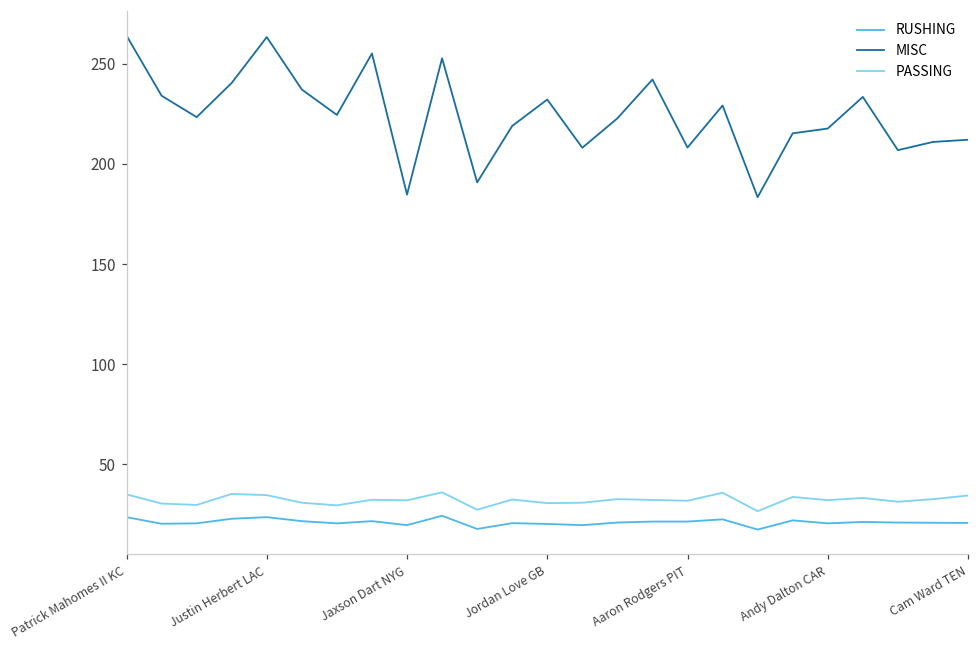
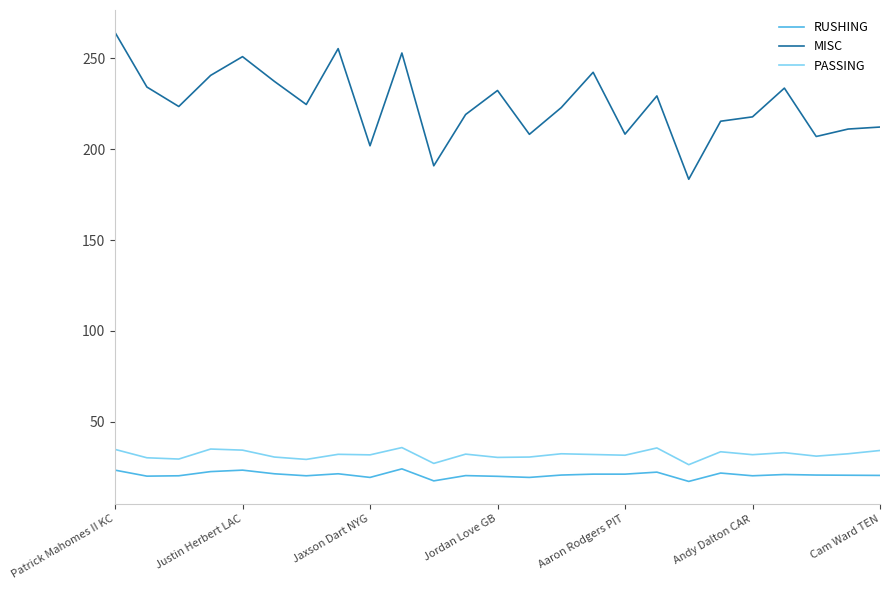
MISC, Justin Herbert LAC: 263 -> 251
MISC, Jaxson Dart NYG: 185 -> 202
